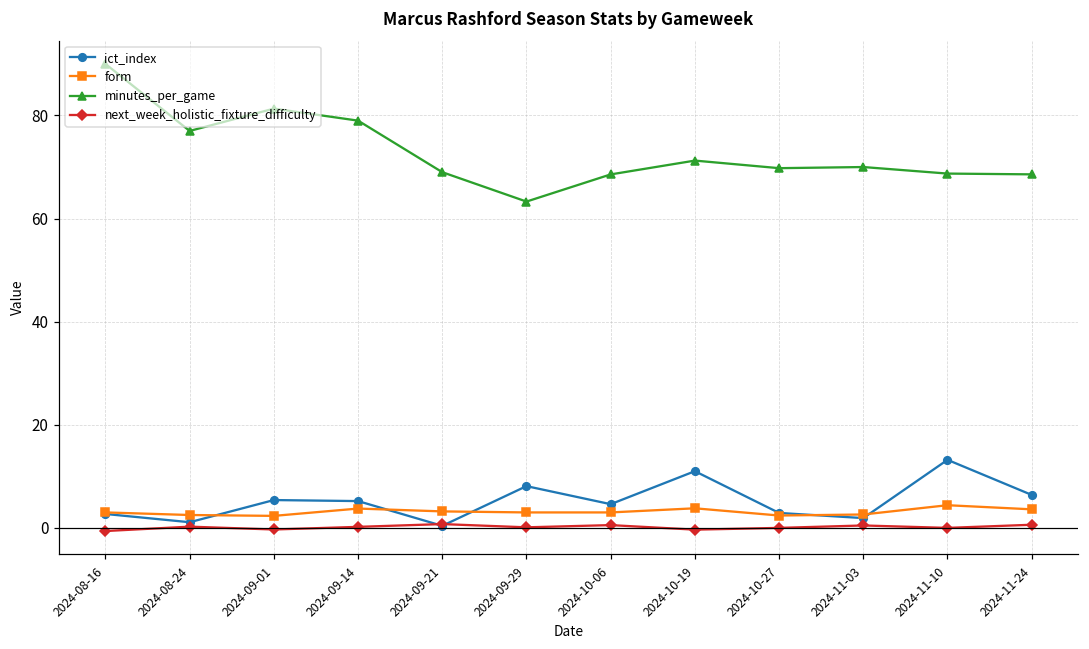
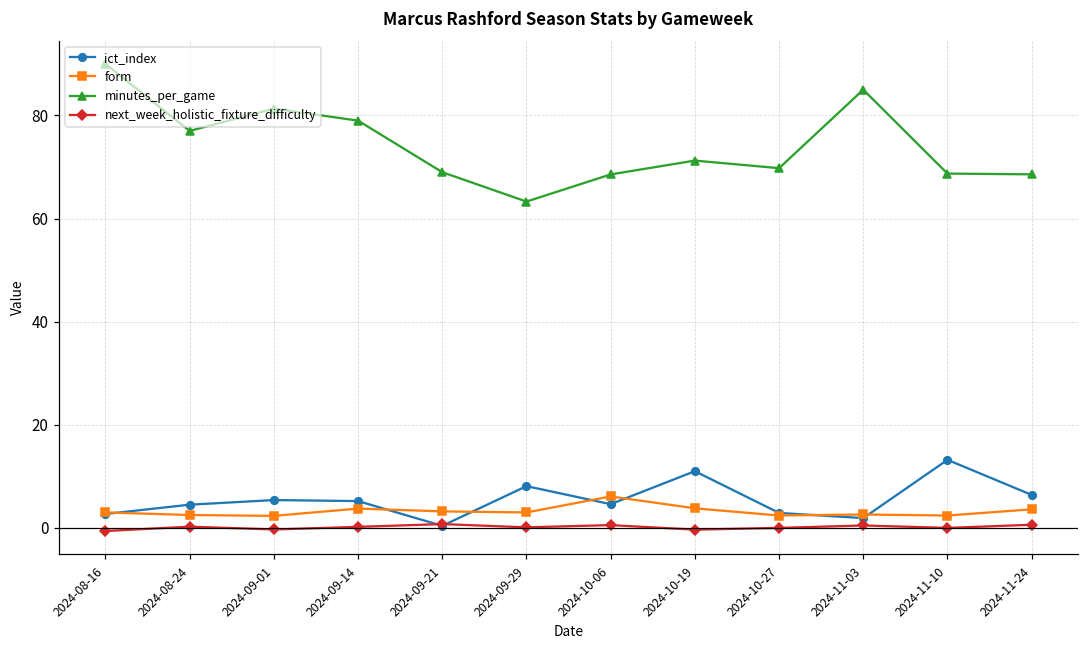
ict_index, 2024-08-24: 1 -> 5
form, 2024-10-06: 3 -> 6
minutes_per_game, 2024-11-03: 70 -> 85
form, 2024-11-10: 4 -> 2
